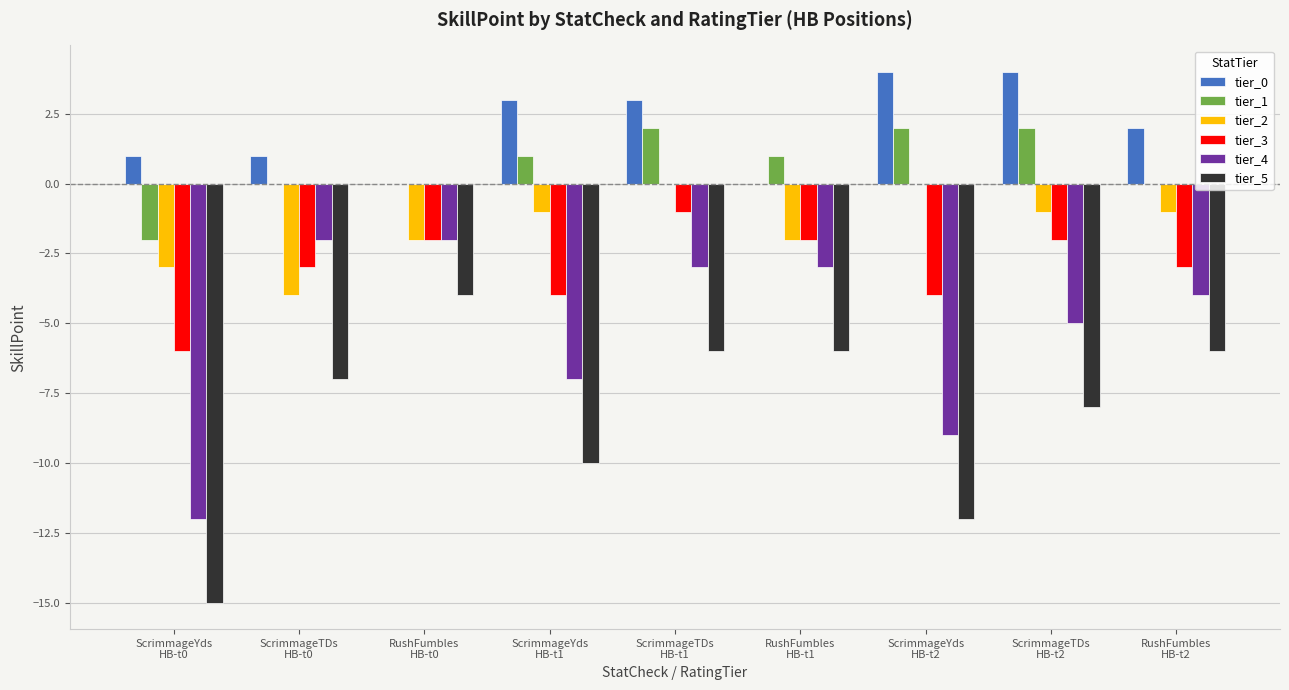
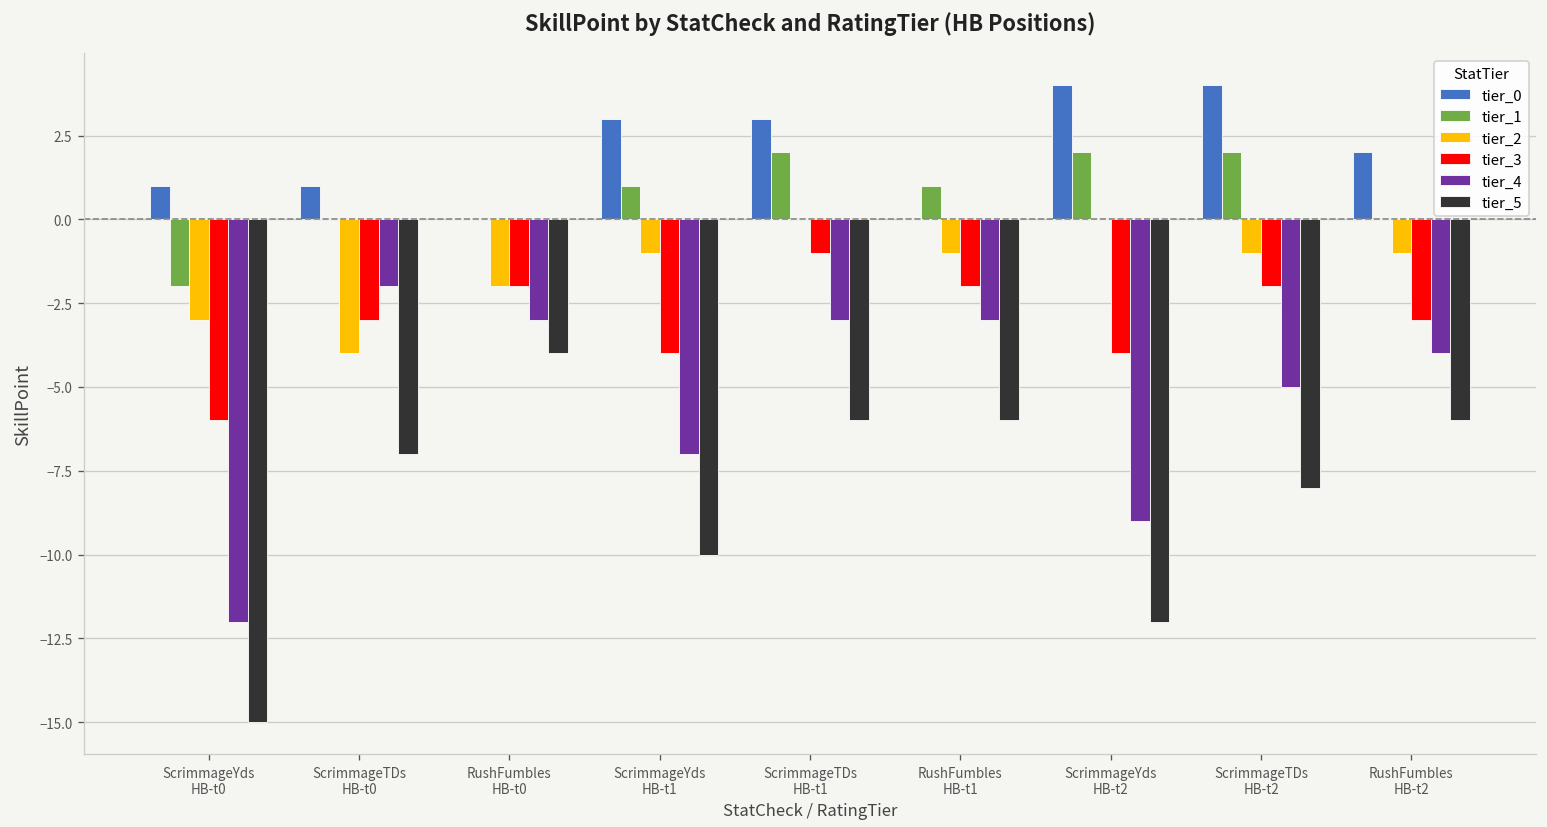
tier_4, RushFumbles HB-t0: -2 -> -3
tier_2, RushFumbles HB-t1: -2 -> -1
